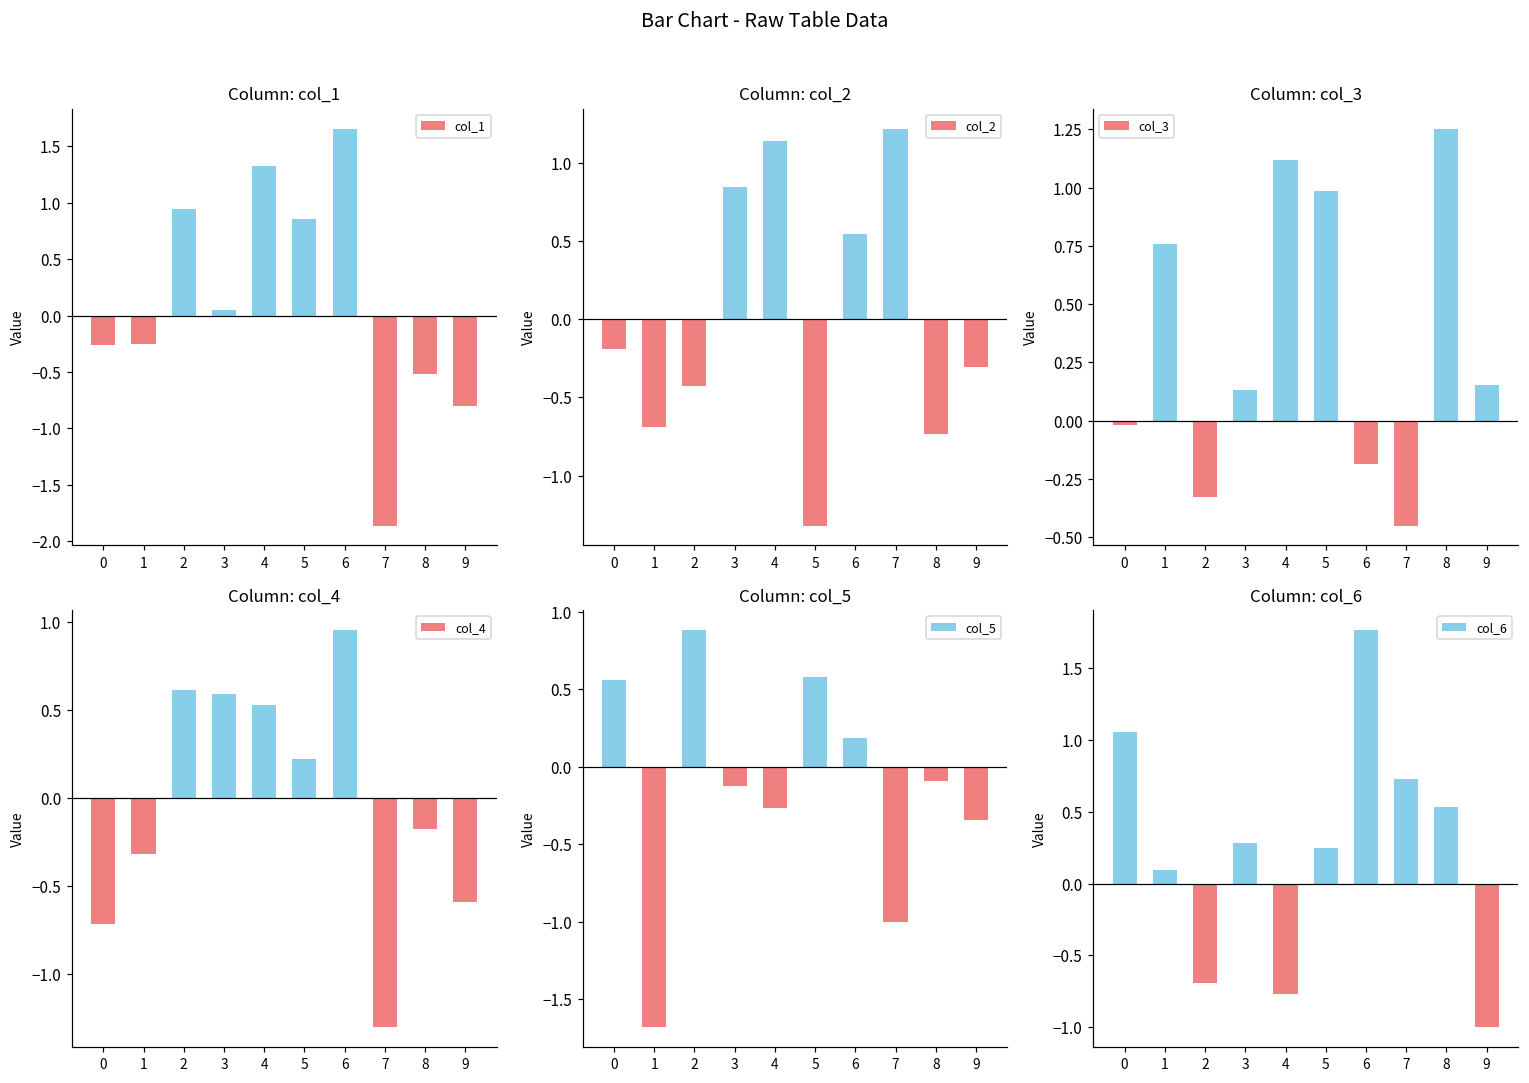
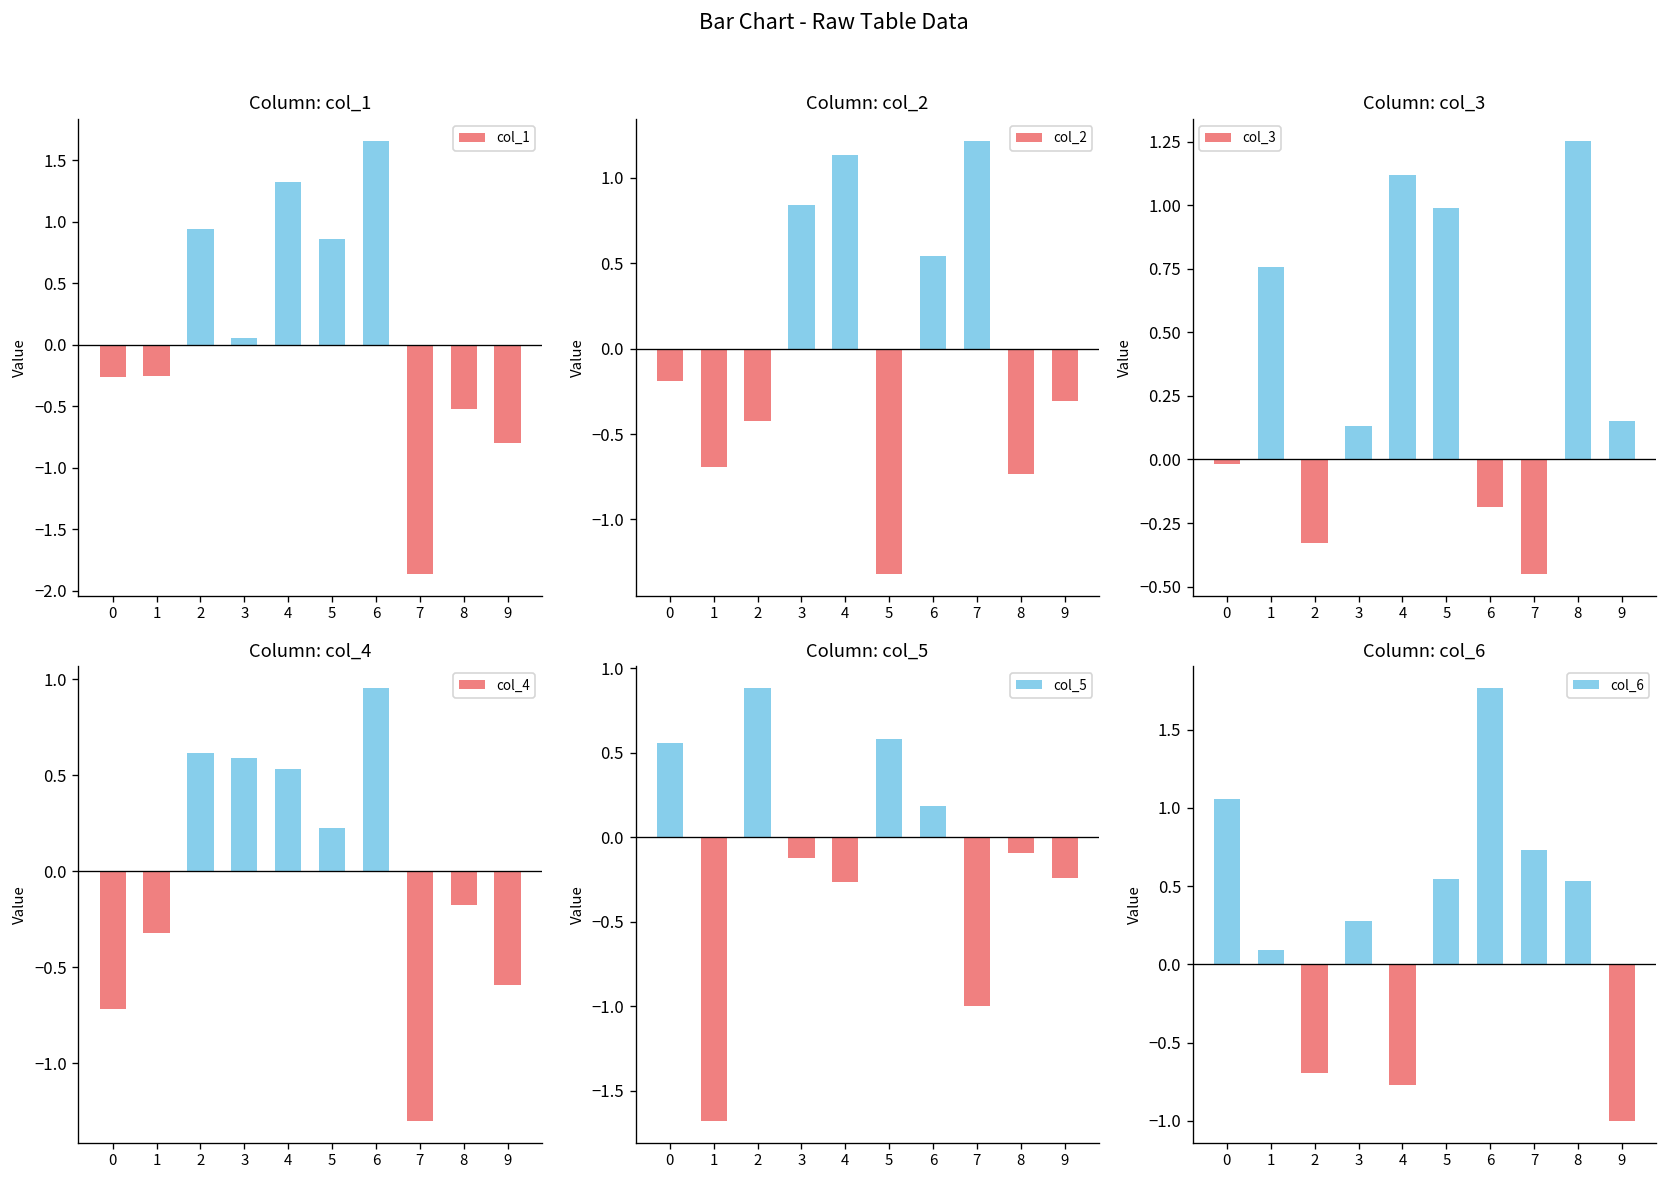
Column: col_5, 9: -0.34 -> -0.24
Column: col_6, 5: 0.25 -> 0.55
